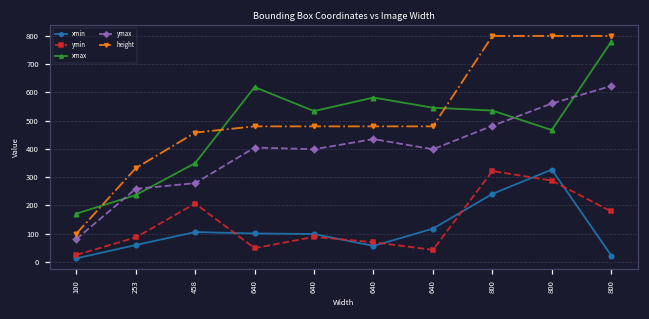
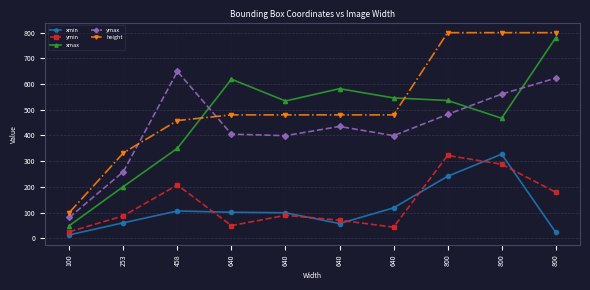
xmax, 100: 170 -> 50
xmax, 253: 240 -> 200
ymax, 458: 280 -> 650
